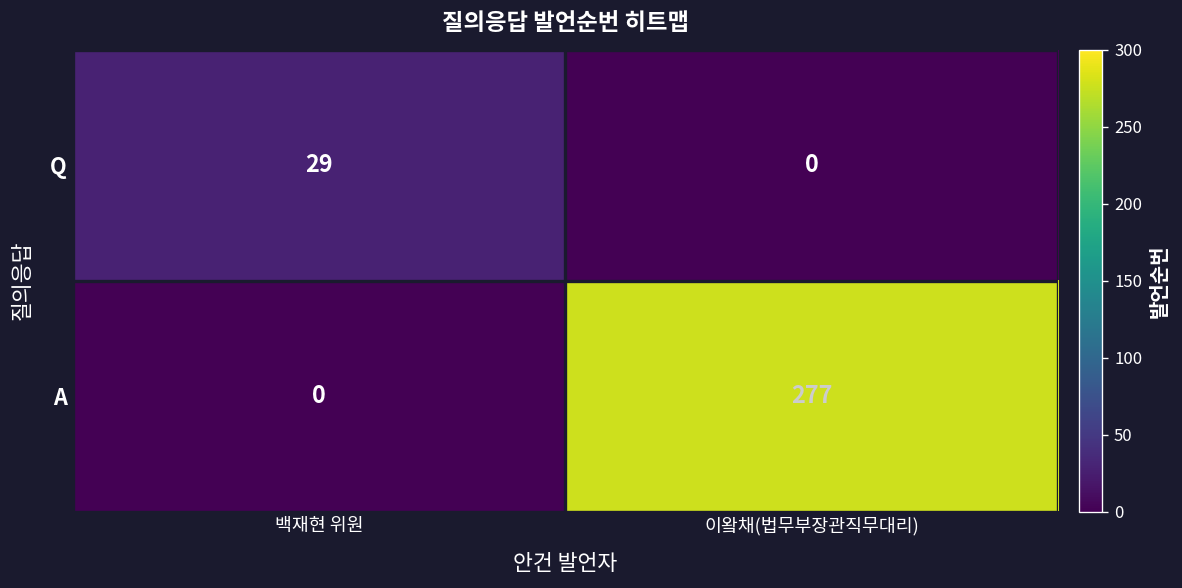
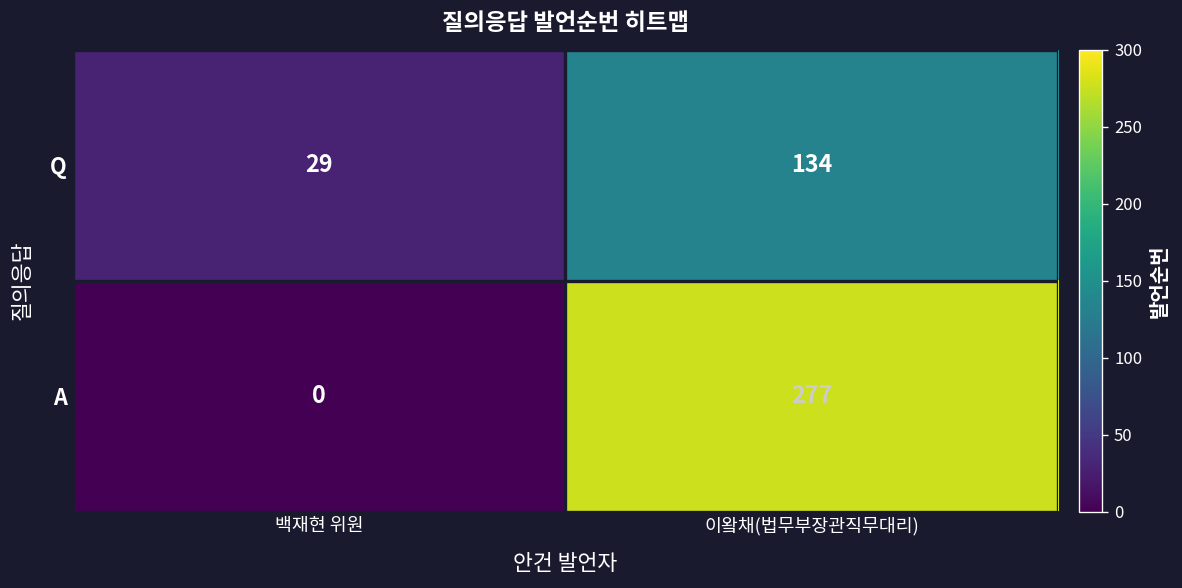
Q, 이왘채(법무부장관직무대리): 0 -> 134
